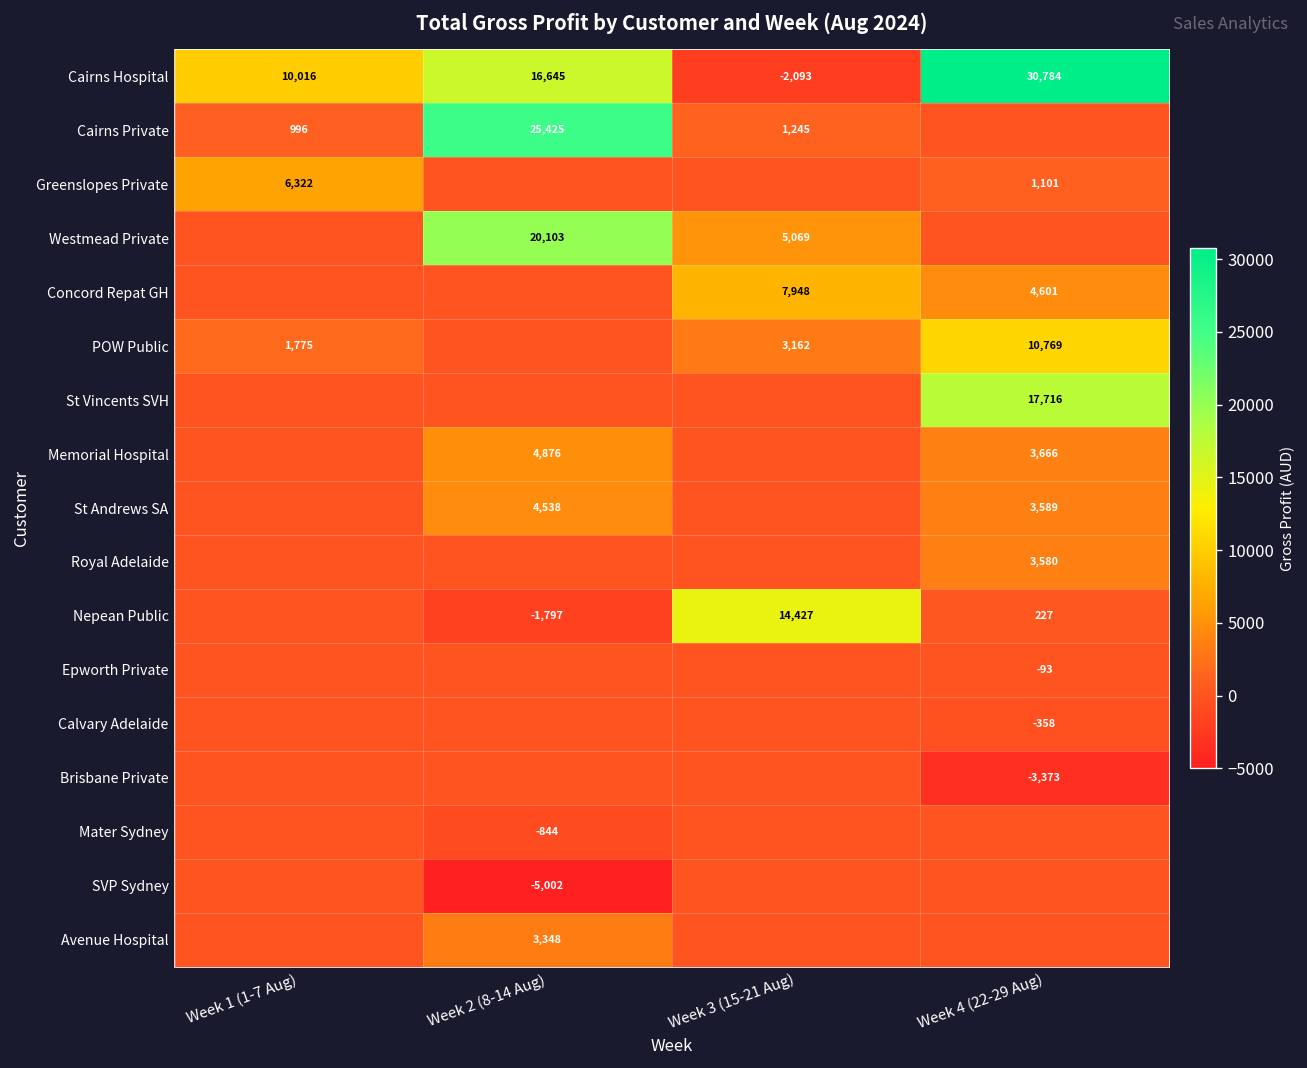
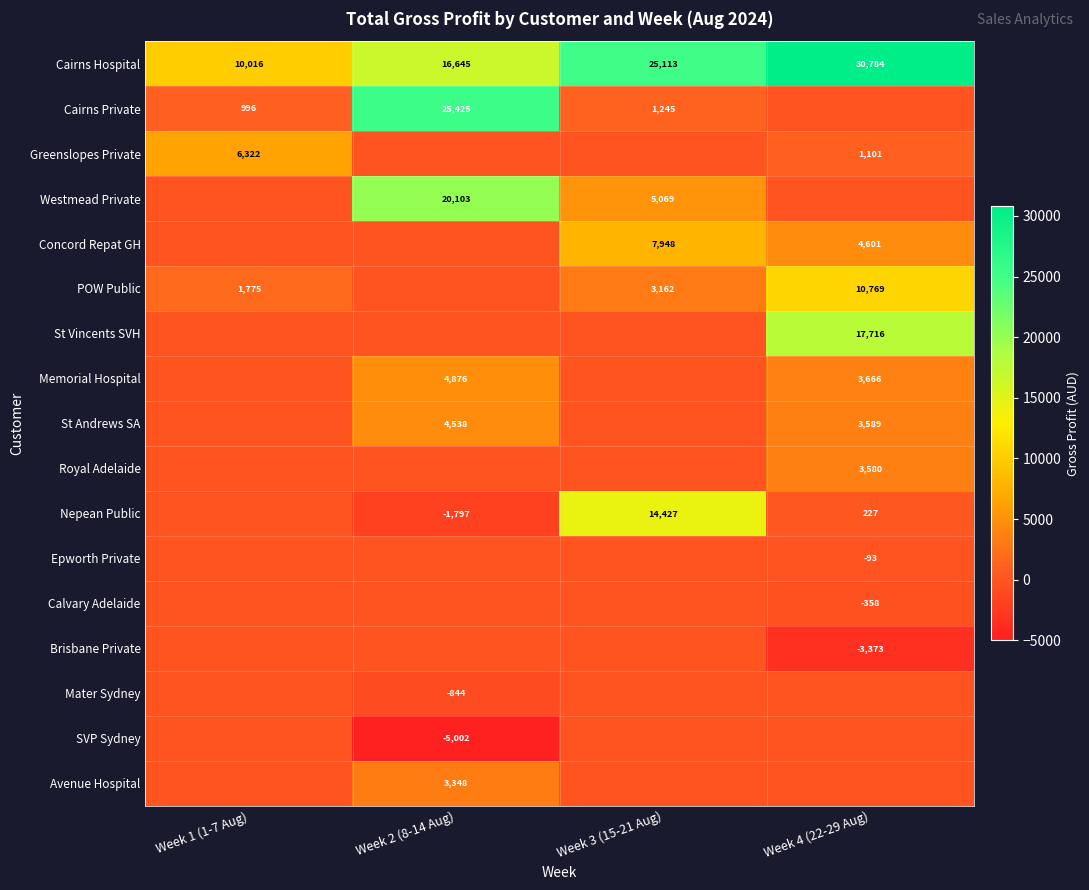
Cairns Hospital, Week 3 (15-21 Aug): -2,093 -> 25,113
